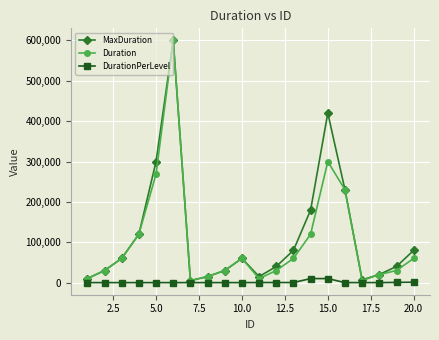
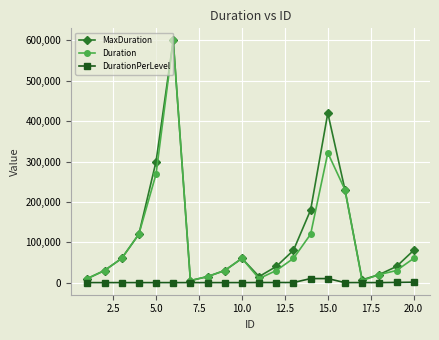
Duration, 15.0: 300,000 -> 320,000
